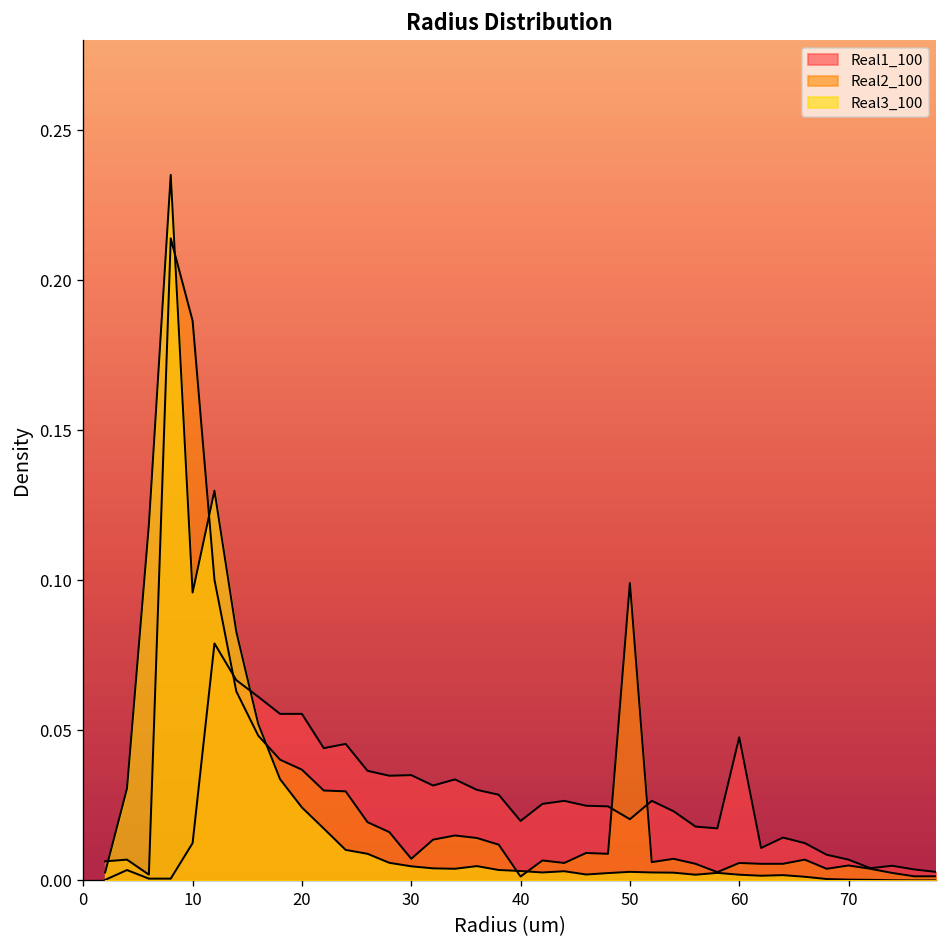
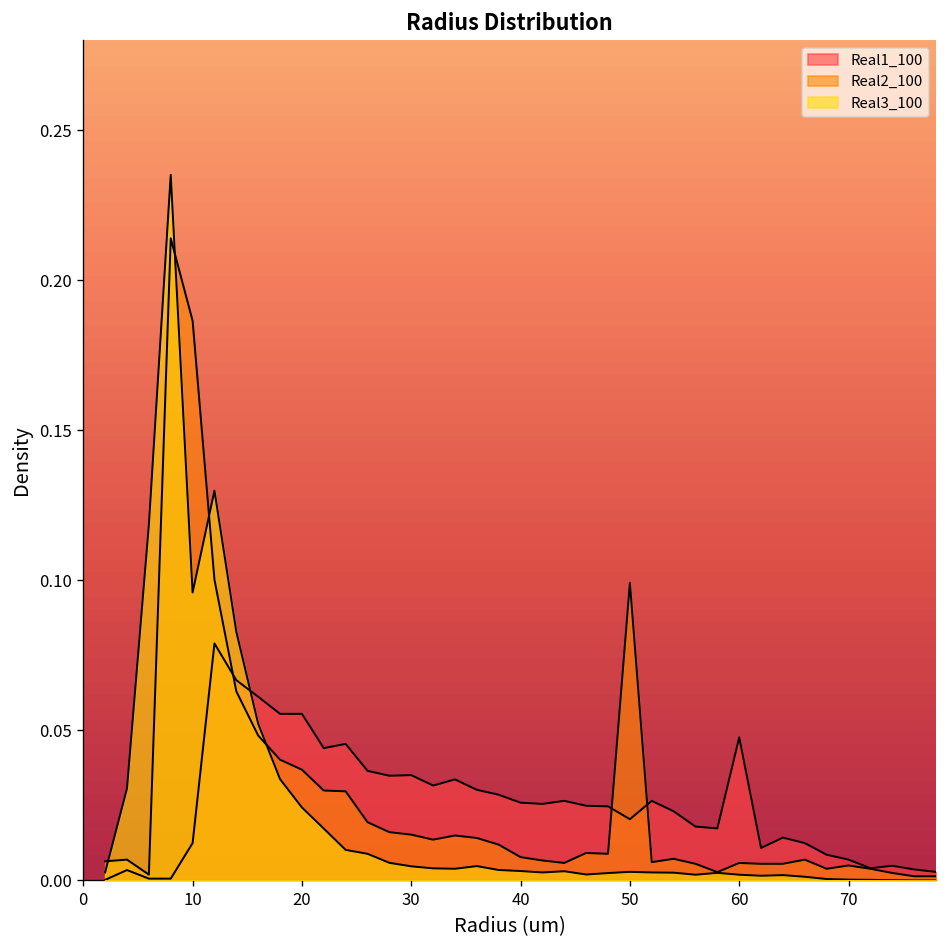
Real2_100, 30: 0.007 -> 0.015
Real1_100, 40: 0.020 -> 0.026
Real2_100, 40: 0.001 -> 0.008
